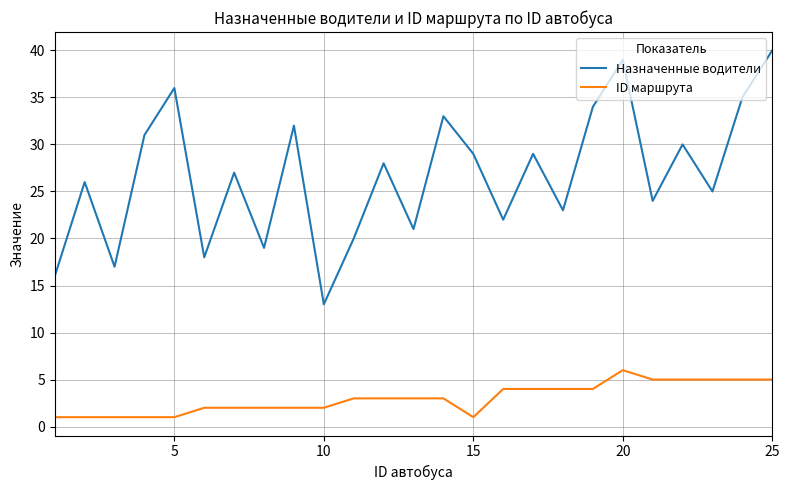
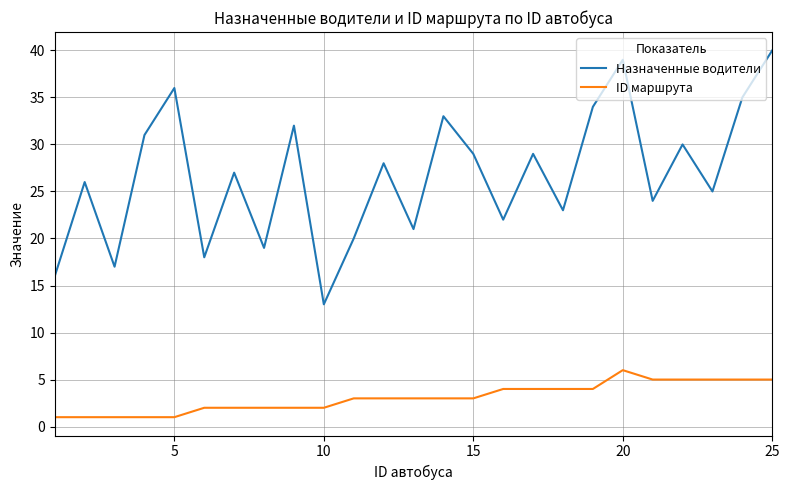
ID маршрута, 15: 1 -> 3
